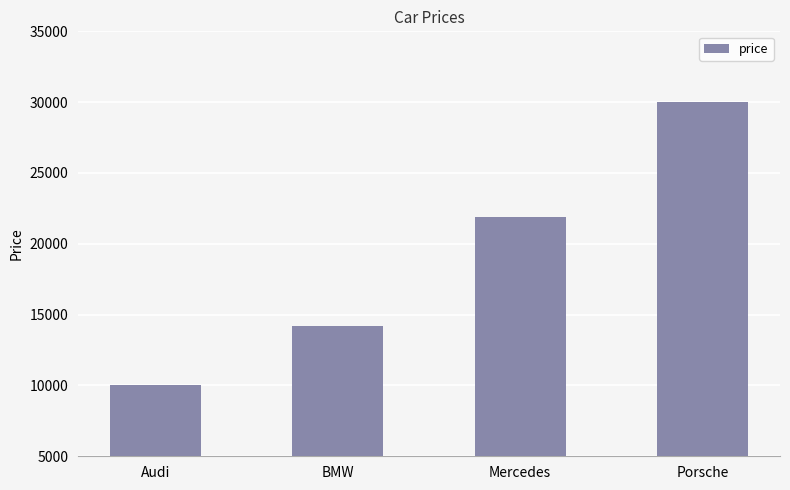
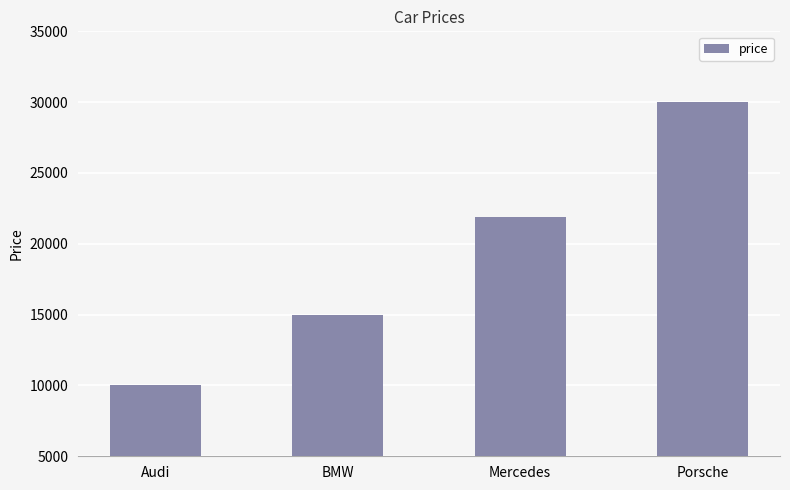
BMW: 14200 -> 15000
